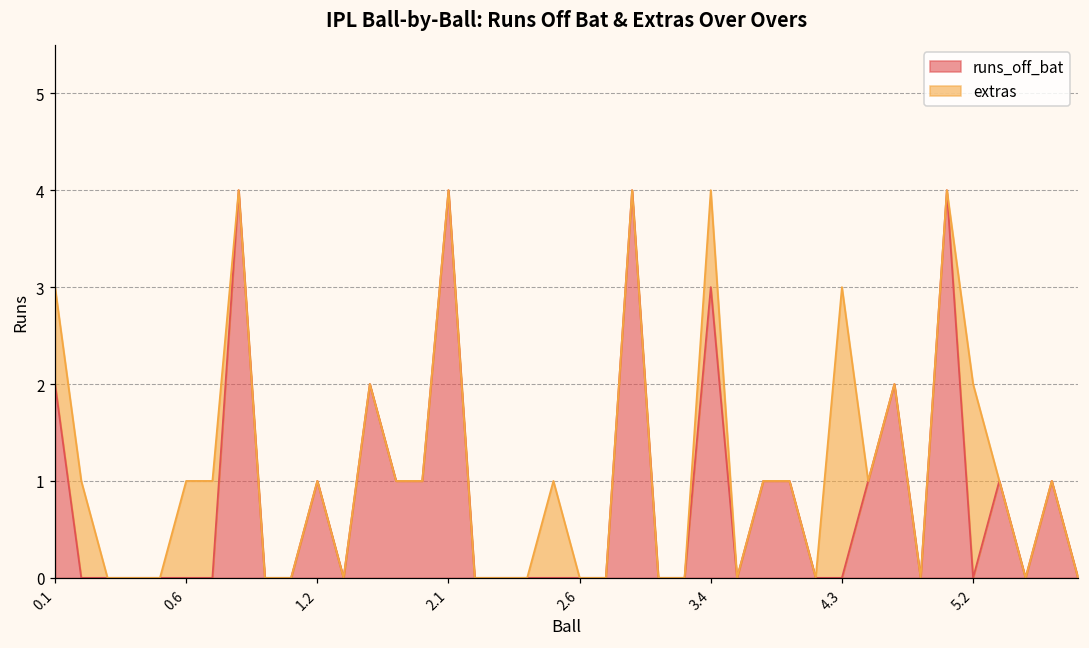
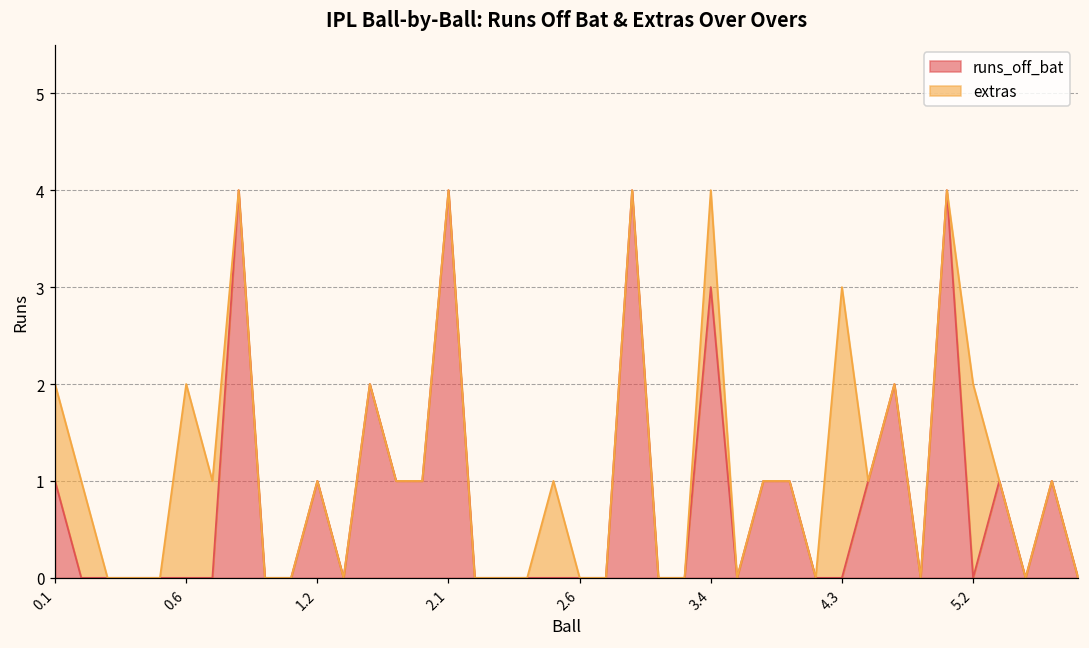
runs_off_bat, 0.1: 2 -> 1
extras, 0.6: 1 -> 2
